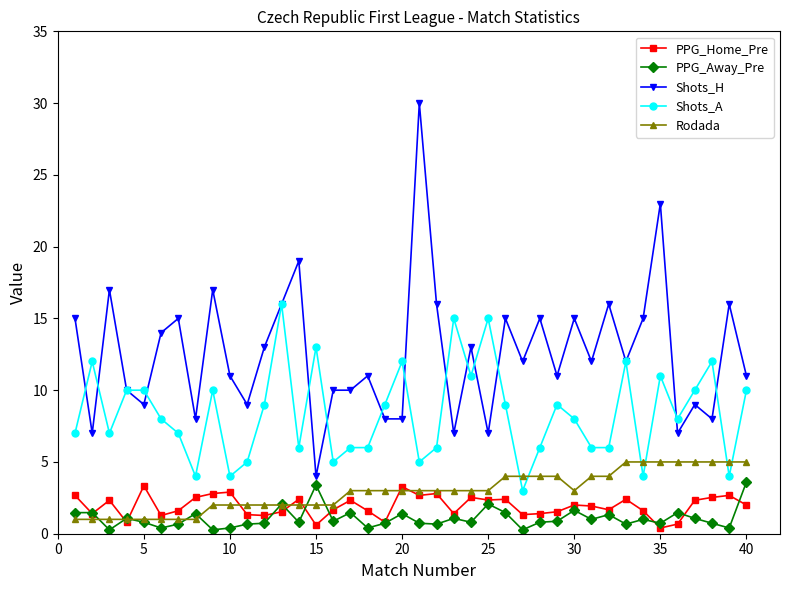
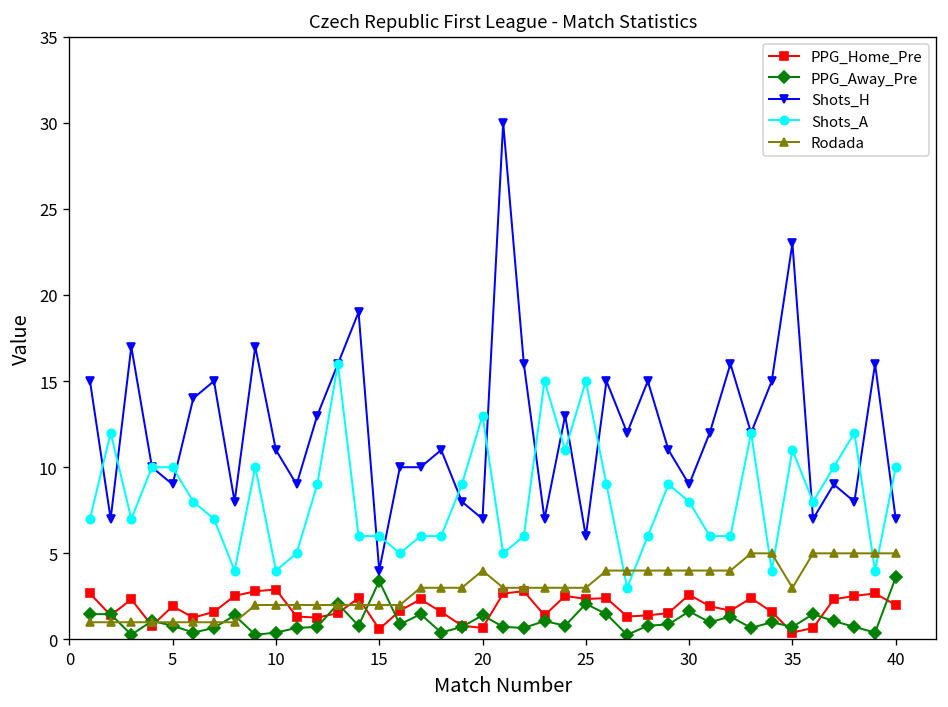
PPG_Home_Pre, 5: 3.3 -> 1.9
Shots_A, 15: 13 -> 6
PPG_Home_Pre, 20: 3.3 -> 0.7
Shots_H, 20: 8 -> 7
Shots_A, 20: 12 -> 13
Rodada, 20: 3 -> 4
Shots_H, 25: 7 -> 6
PPG_Home_Pre, 30: 2.0 -> 2.6
Shots_H, 30: 15 -> 9
Rodada, 30: 3 -> 4
Rodada, 35: 5 -> 3
Shots_H, 40: 11 -> 7
